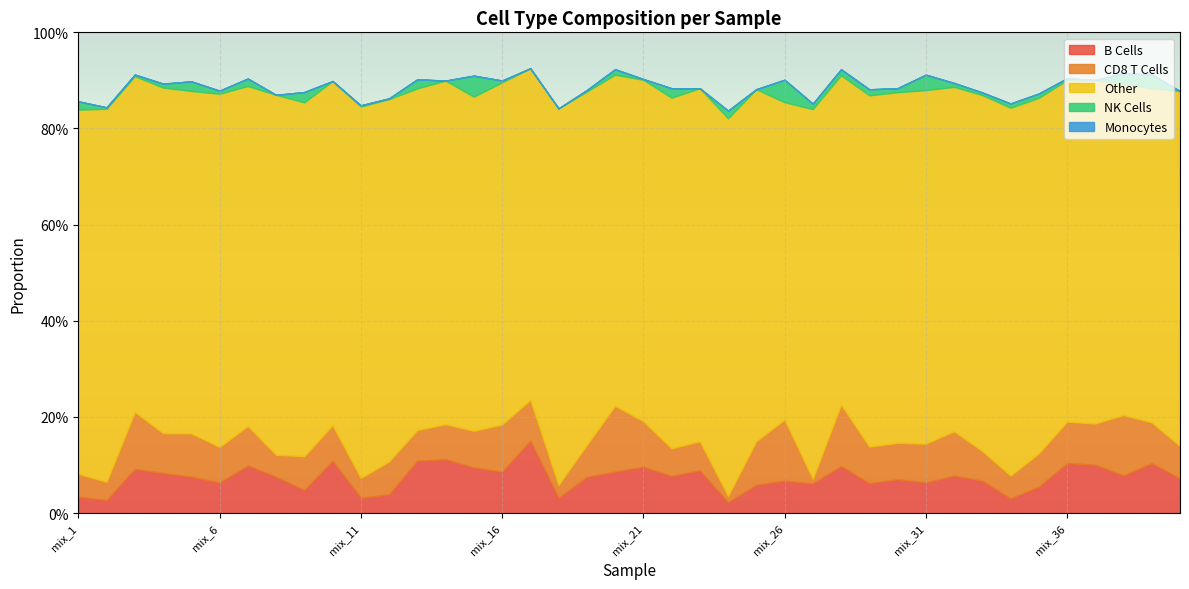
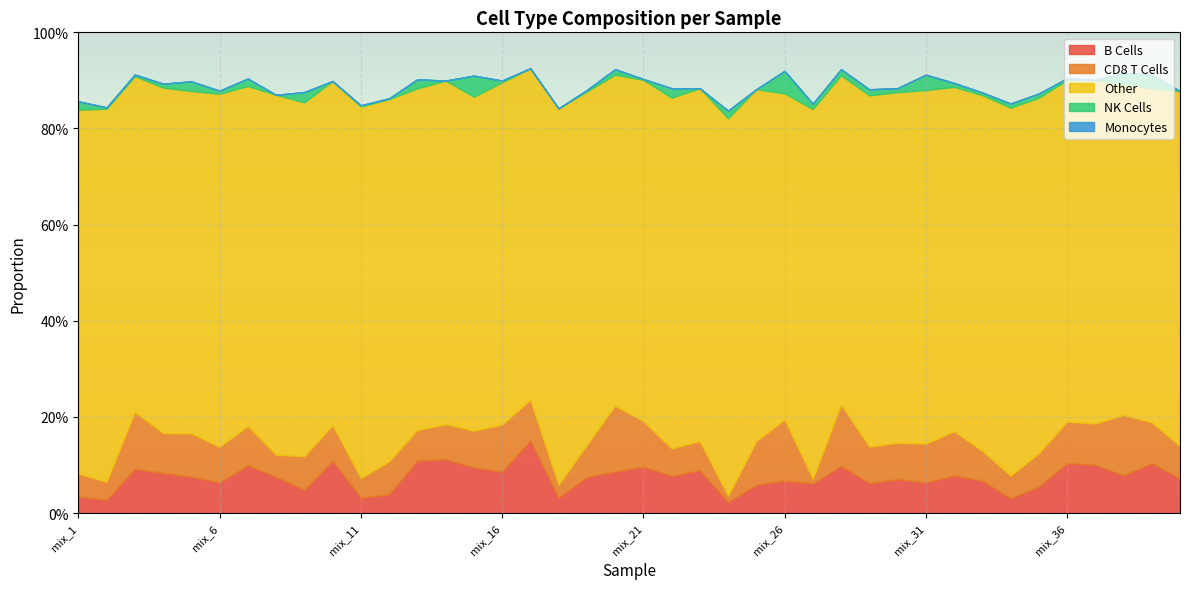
Other, mix_26: 66% -> 68%
